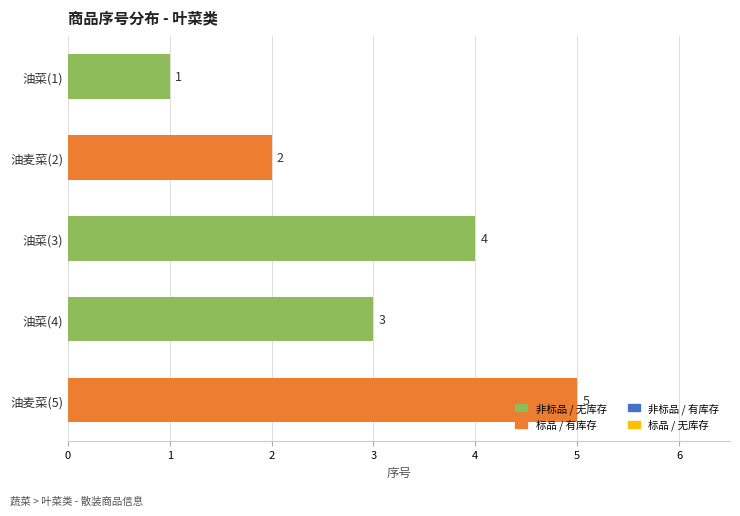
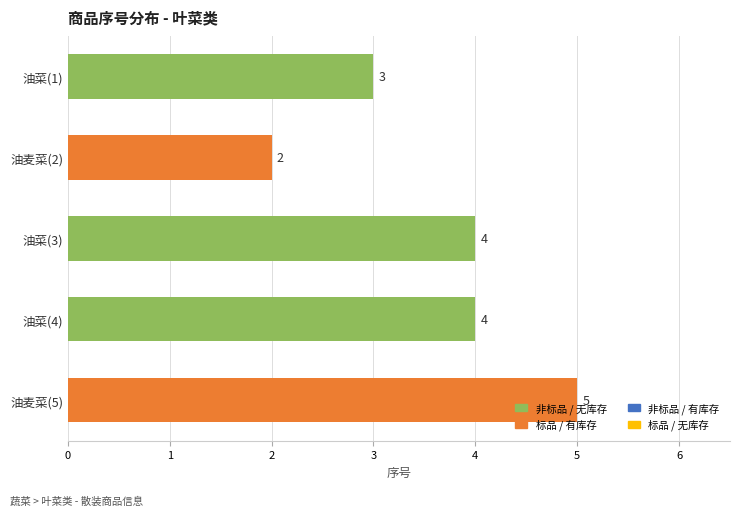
油菜(1): 1 -> 3
油菜(4): 3 -> 4
